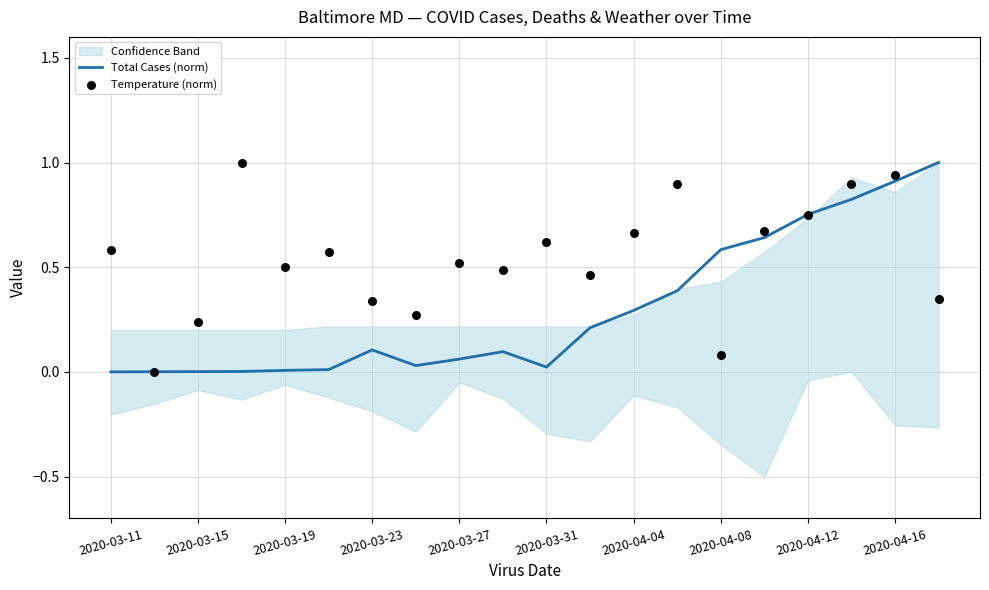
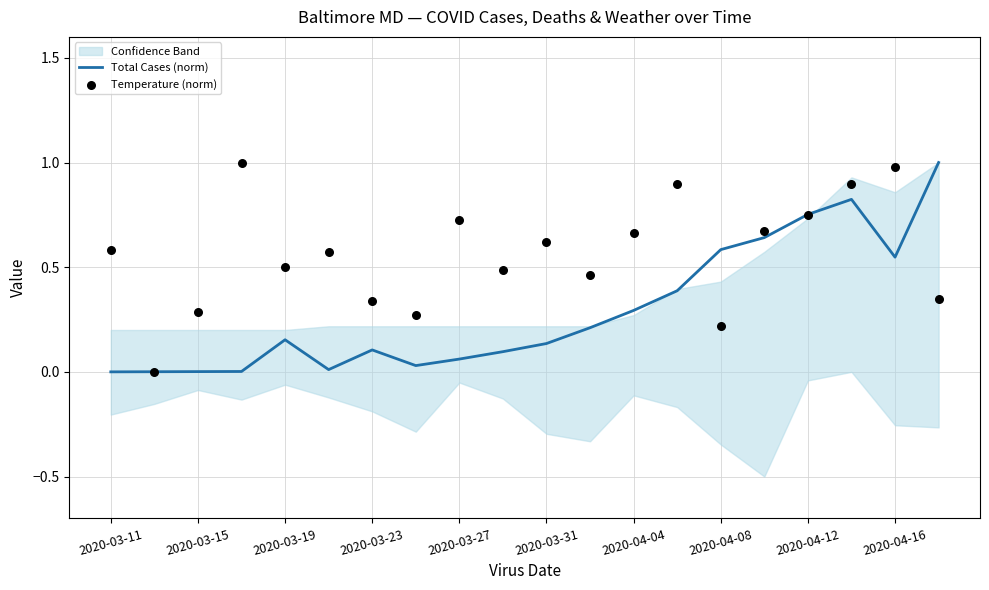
Temperature (norm), 2020-03-15: 0.24 -> 0.29
Total Cases (norm), 2020-03-19: 0.01 -> 0.15
Temperature (norm), 2020-03-27: 0.52 -> 0.72
Total Cases (norm), 2020-03-31: 0.02 -> 0.14
Temperature (norm), 2020-04-08: 0.08 -> 0.22
Total Cases (norm), 2020-04-16: 0.91 -> 0.55
Temperature (norm), 2020-04-16: 0.94 -> 0.98
